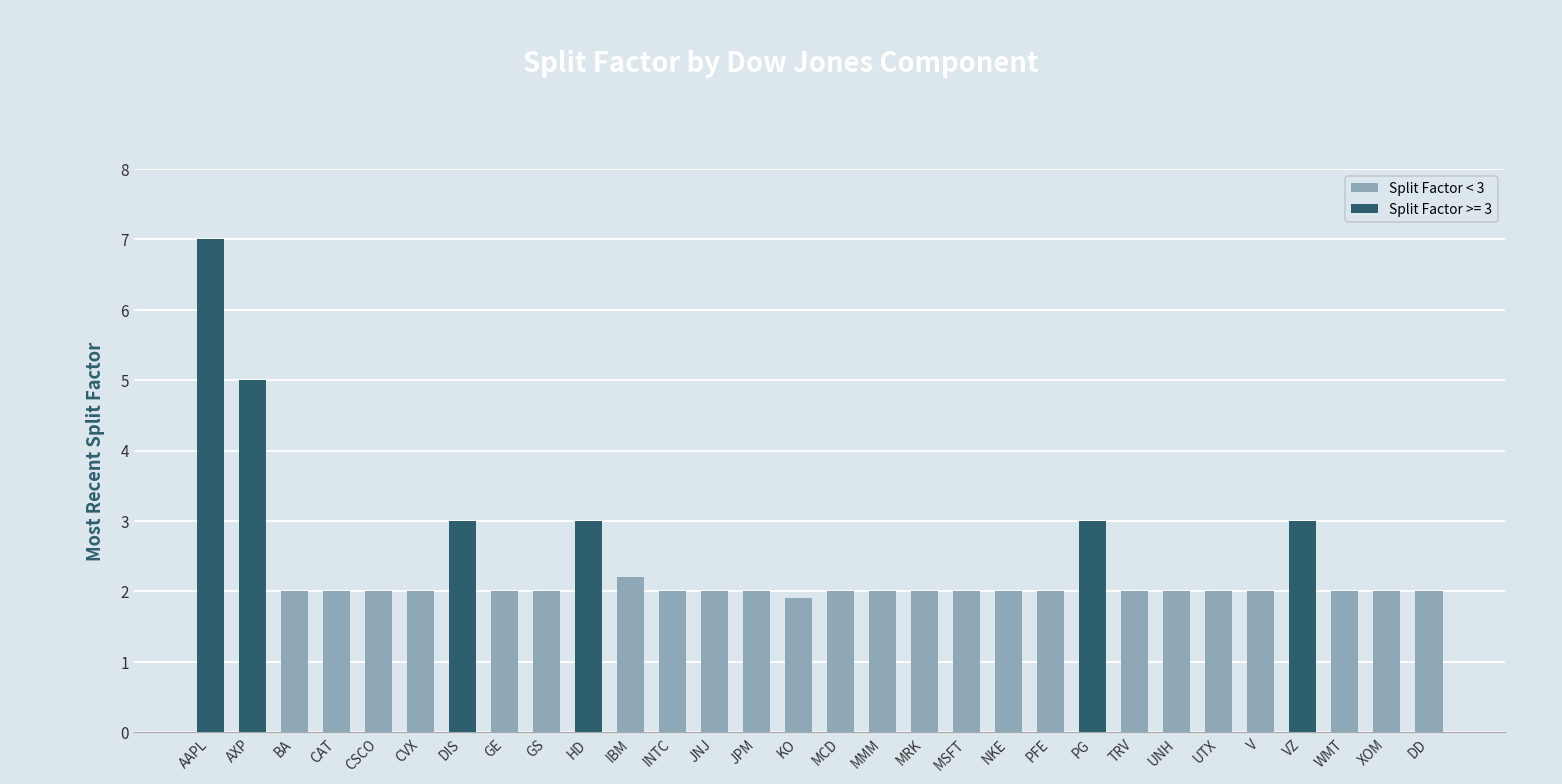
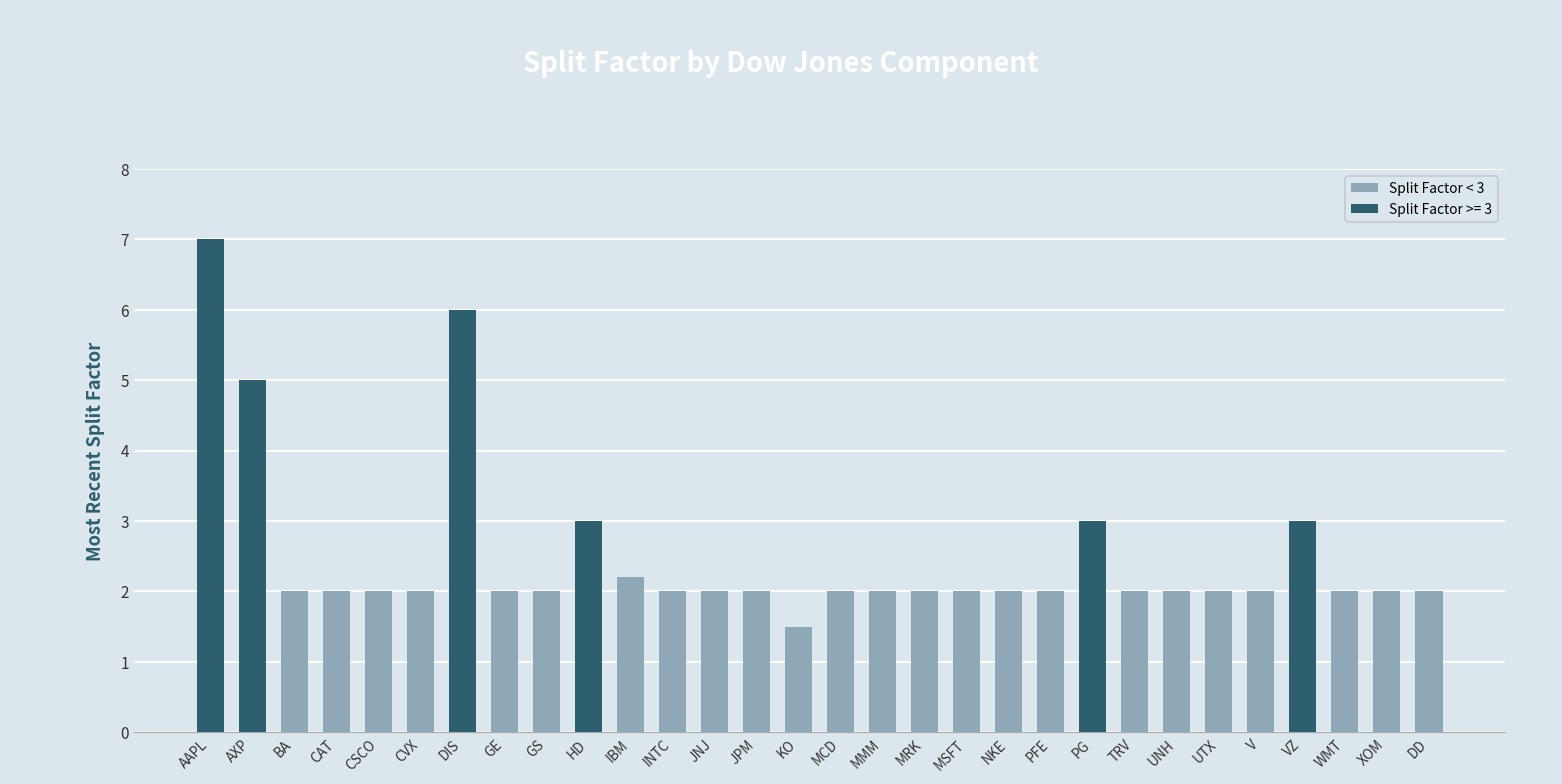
Split Factor >= 3, DIS: 3 -> 6
Split Factor < 3, KO: 1.9 -> 1.5
